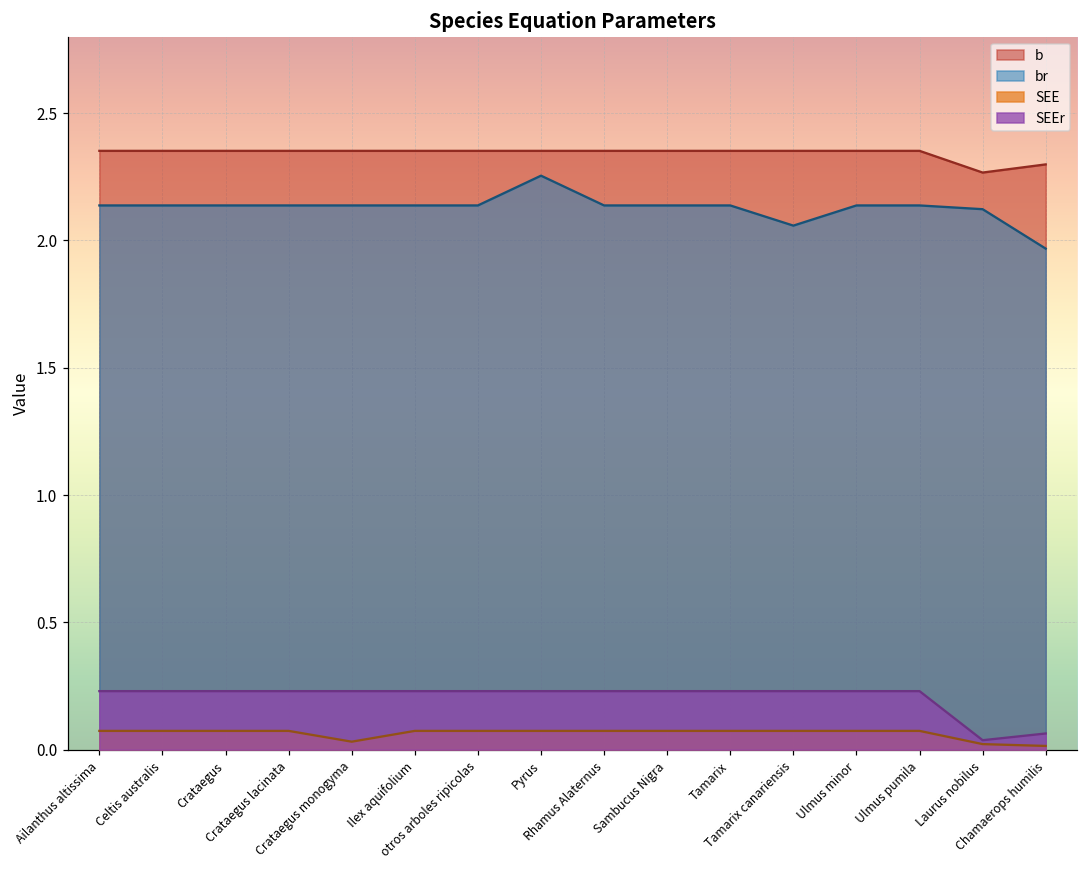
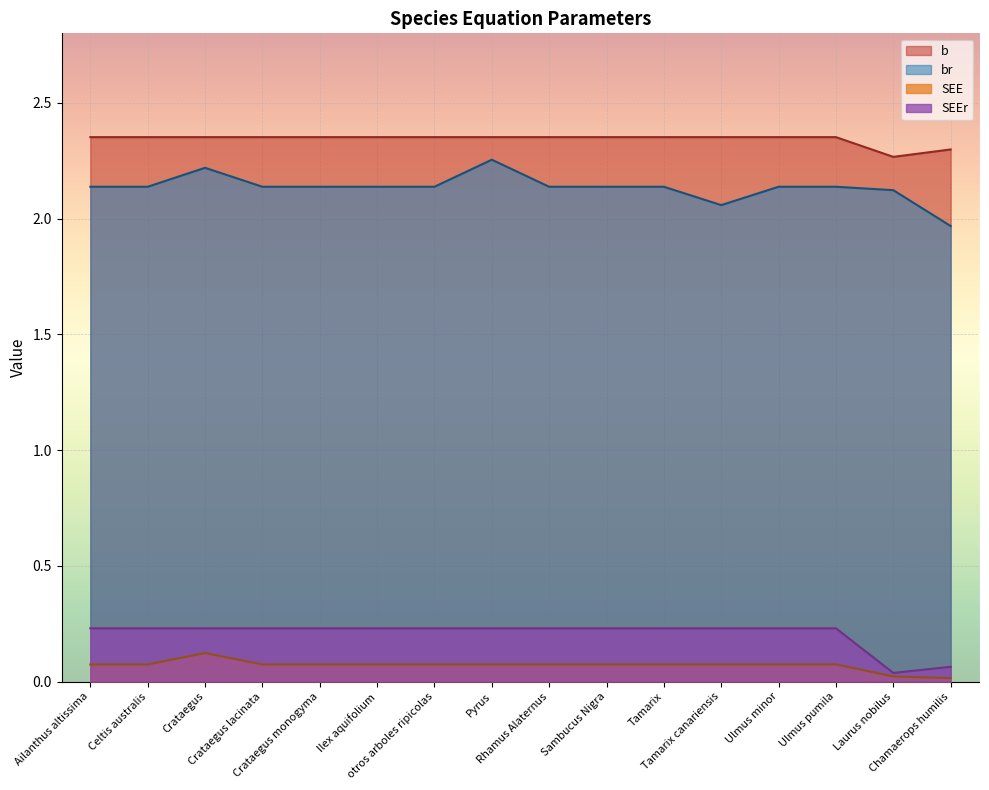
br, Crataegus: 2.14 -> 2.22
SEE, Crataegus: 0.07 -> 0.12
SEE, Crataegus monogyma: 0.03 -> 0.07
